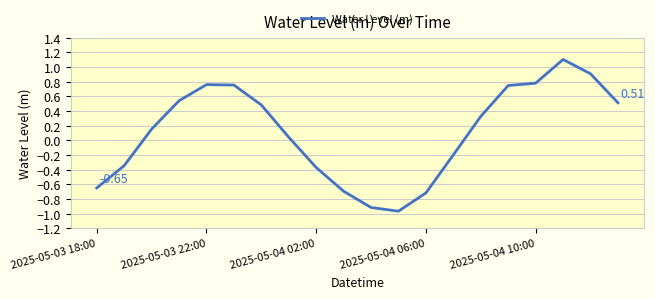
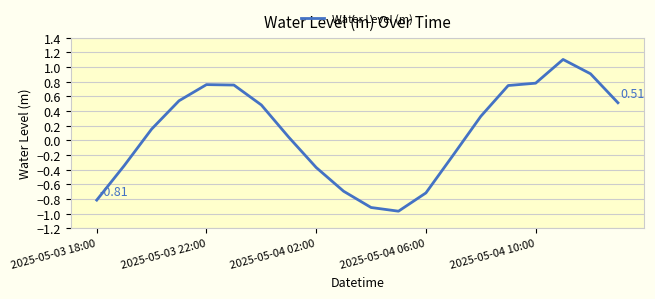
2025-05-03 18:00: -0.65 -> -0.81
